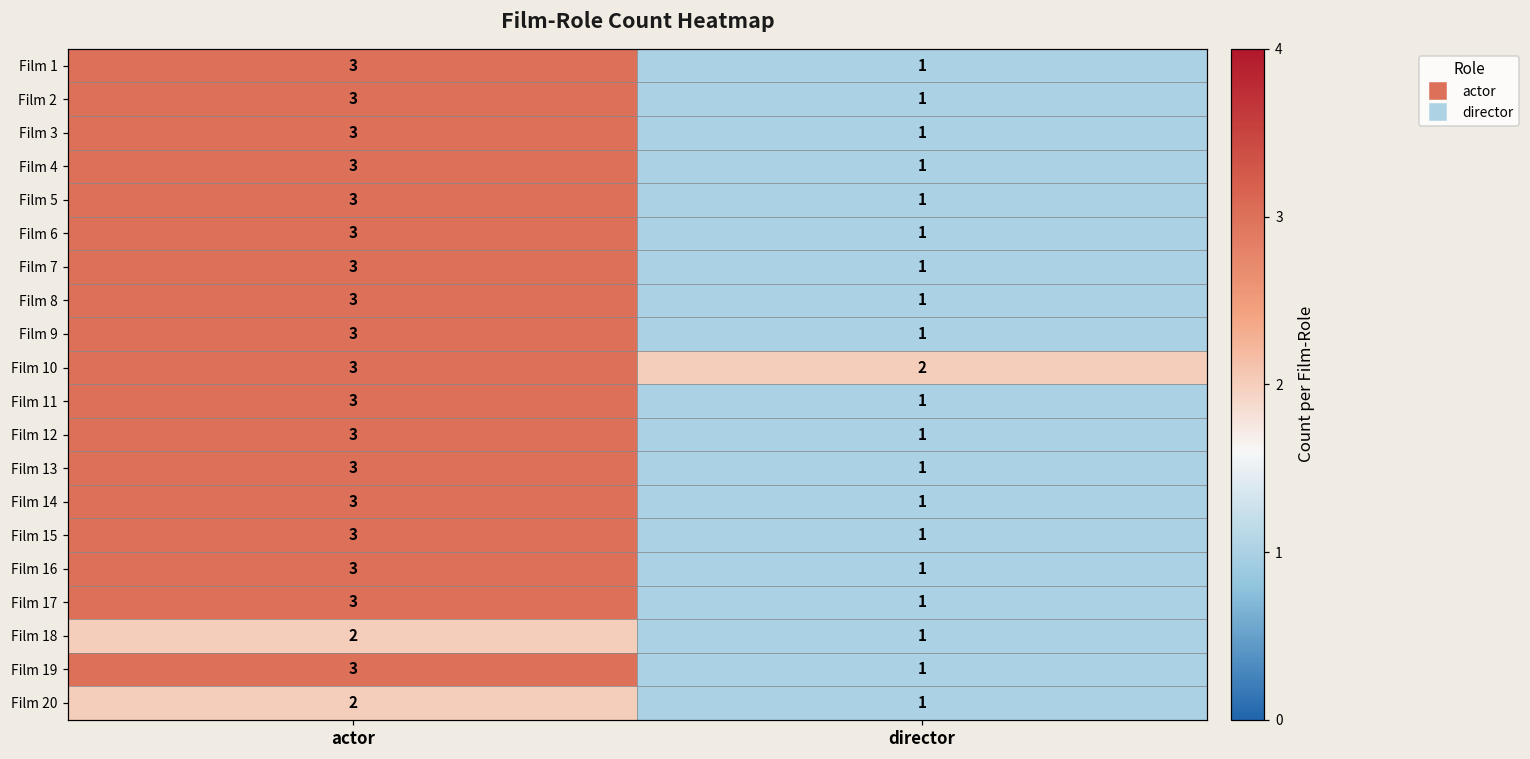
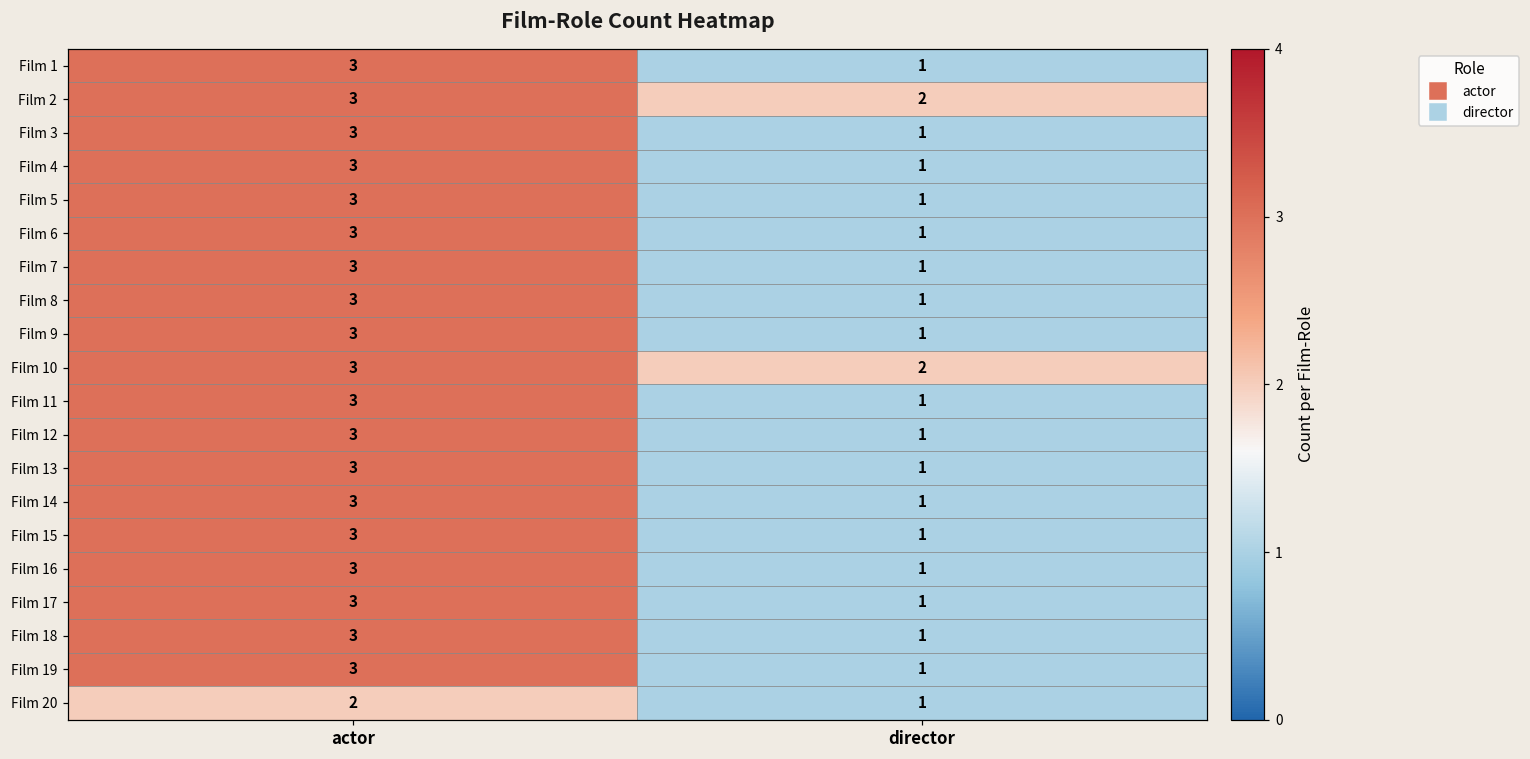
Film 2, director: 1 -> 2
Film 18, actor: 2 -> 3
